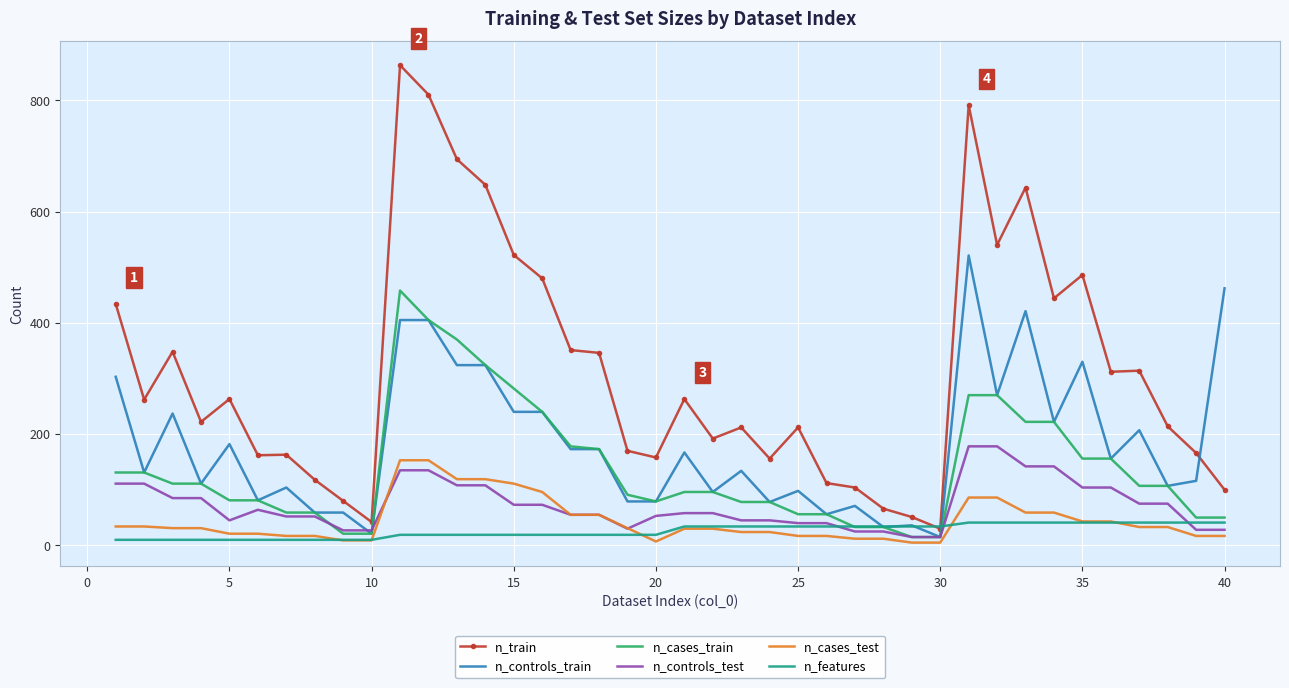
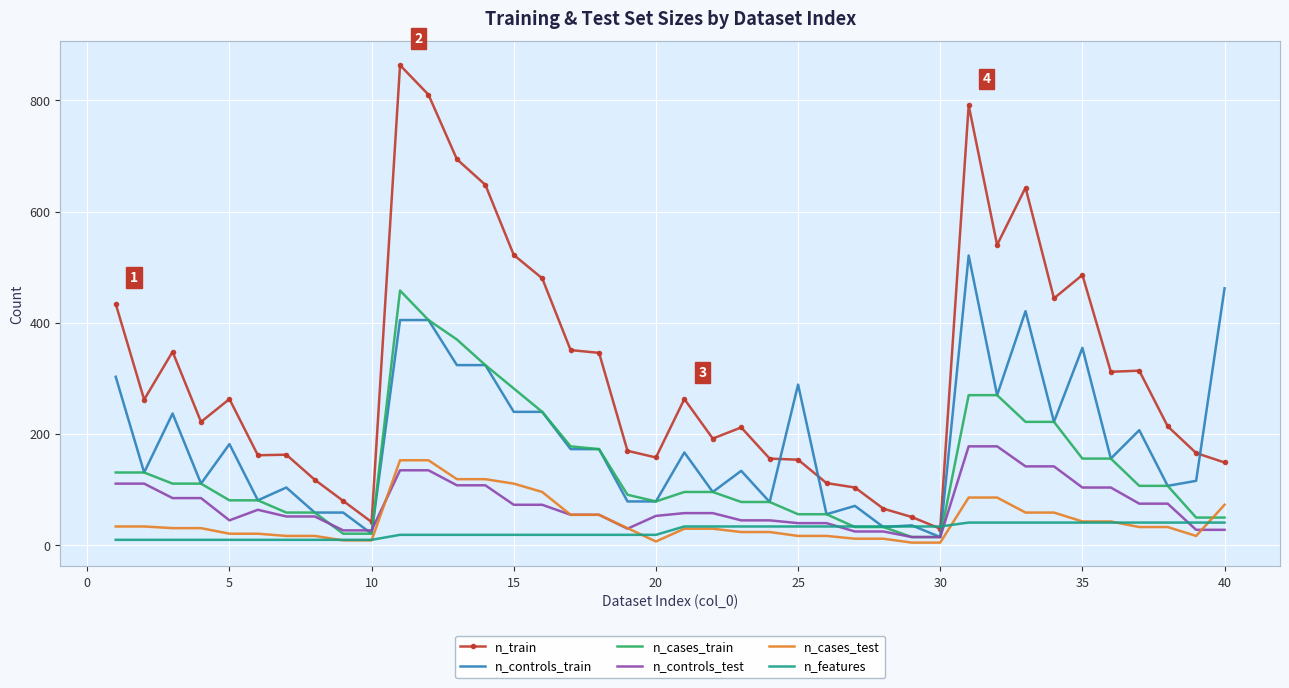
n_train, 25: 210 -> 150
n_controls_train, 25: 100 -> 290
n_controls_train, 35: 330 -> 360
n_train, 40: 100 -> 150
n_cases_test, 40: 20 -> 70
